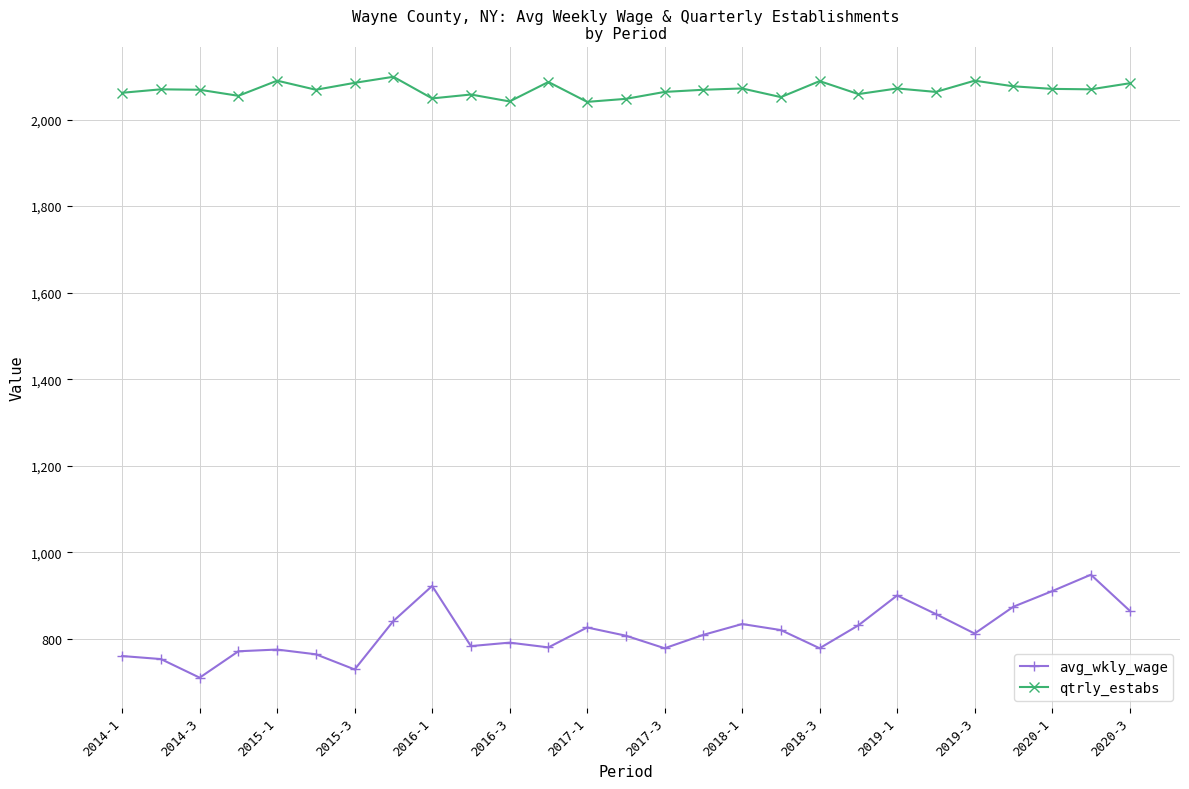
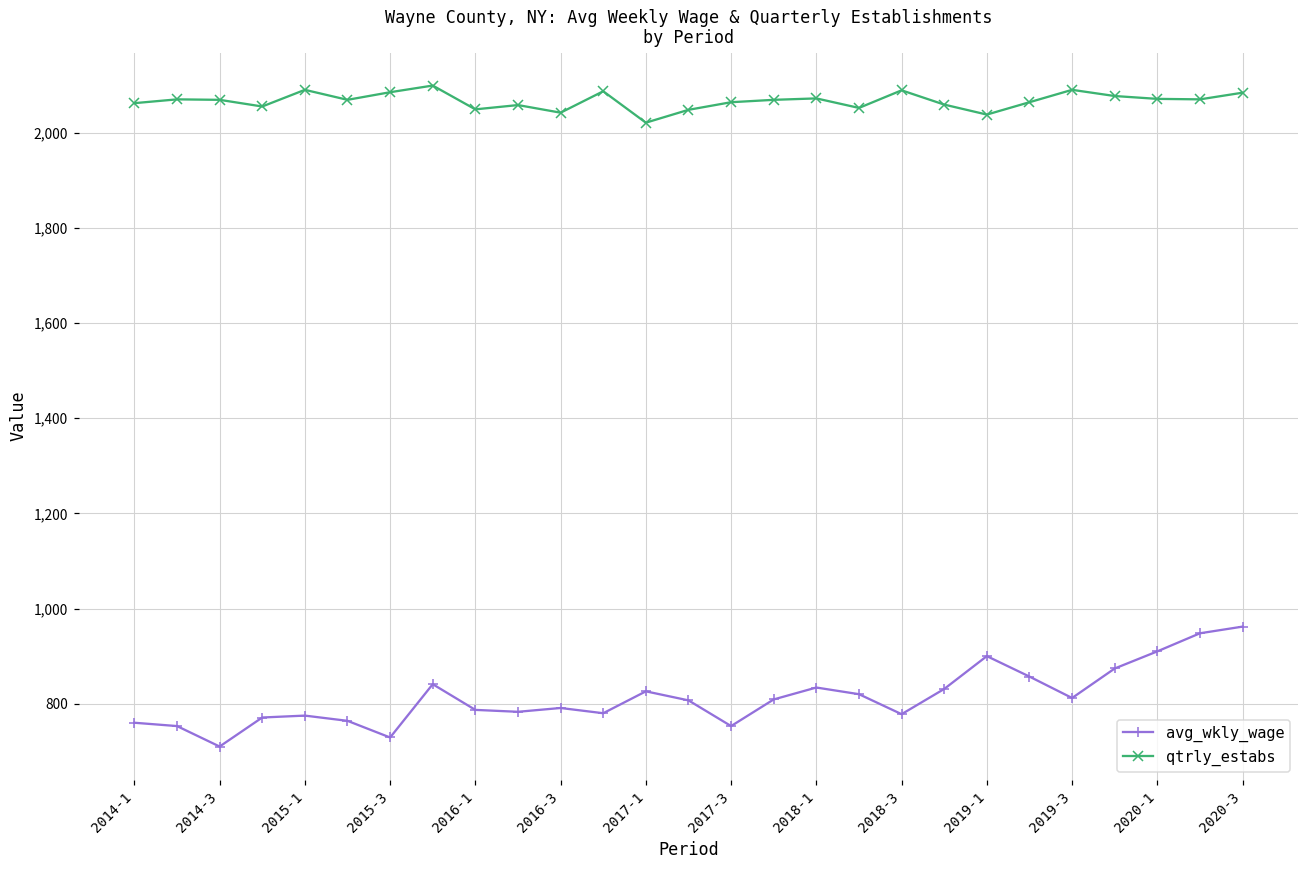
avg_wkly_wage, 2016-1: 920 -> 790
qtrly_estabs, 2017-1: 2,040 -> 2,020
avg_wkly_wage, 2017-3: 780 -> 750
qtrly_estabs, 2019-1: 2,070 -> 2,040
avg_wkly_wage, 2020-3: 870 -> 960
